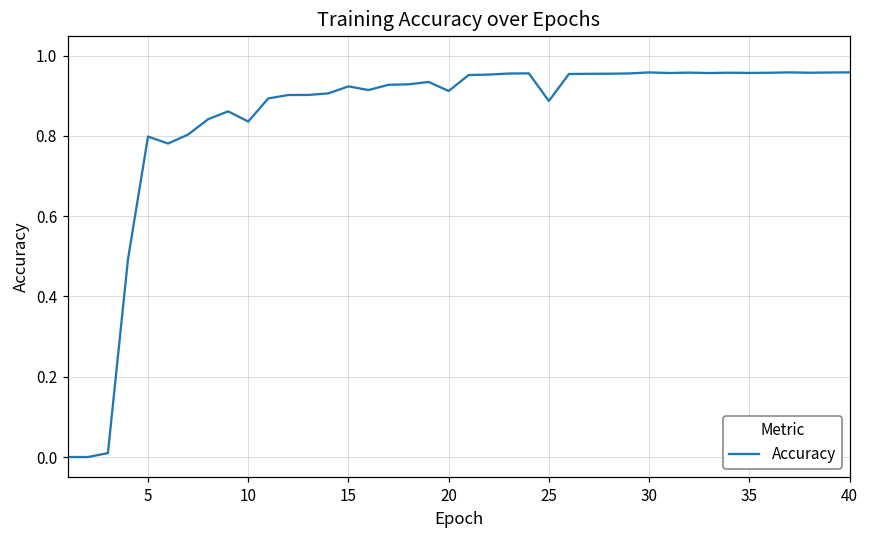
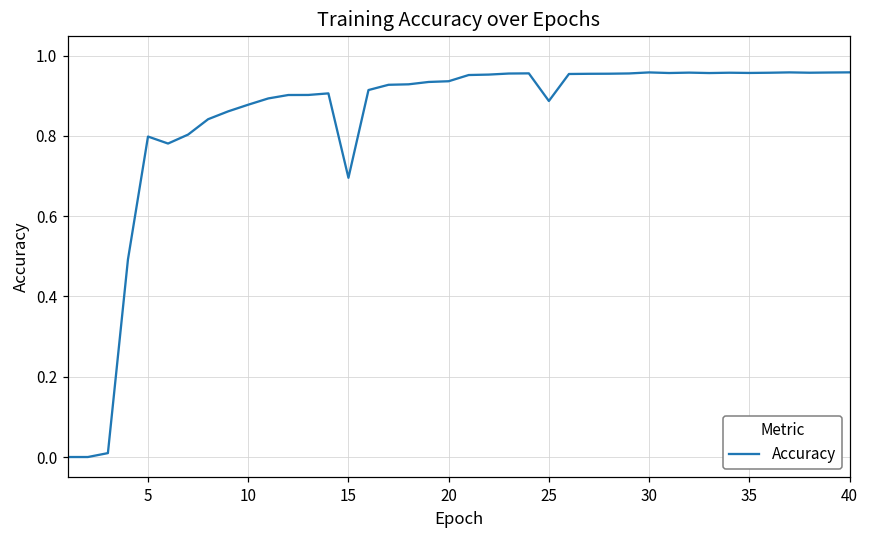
10: 0.84 -> 0.88
15: 0.92 -> 0.70
20: 0.91 -> 0.94
